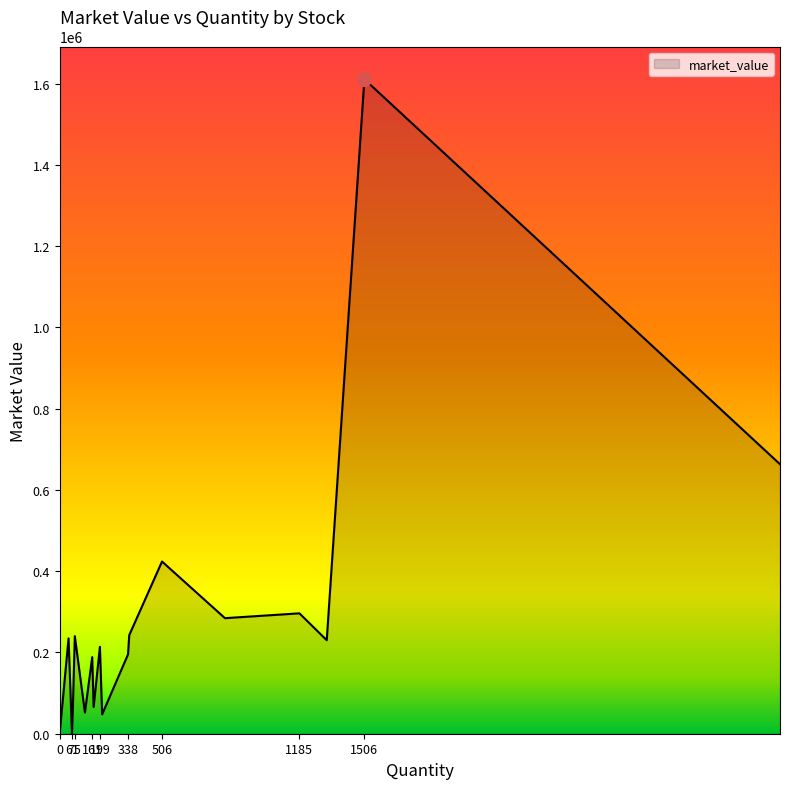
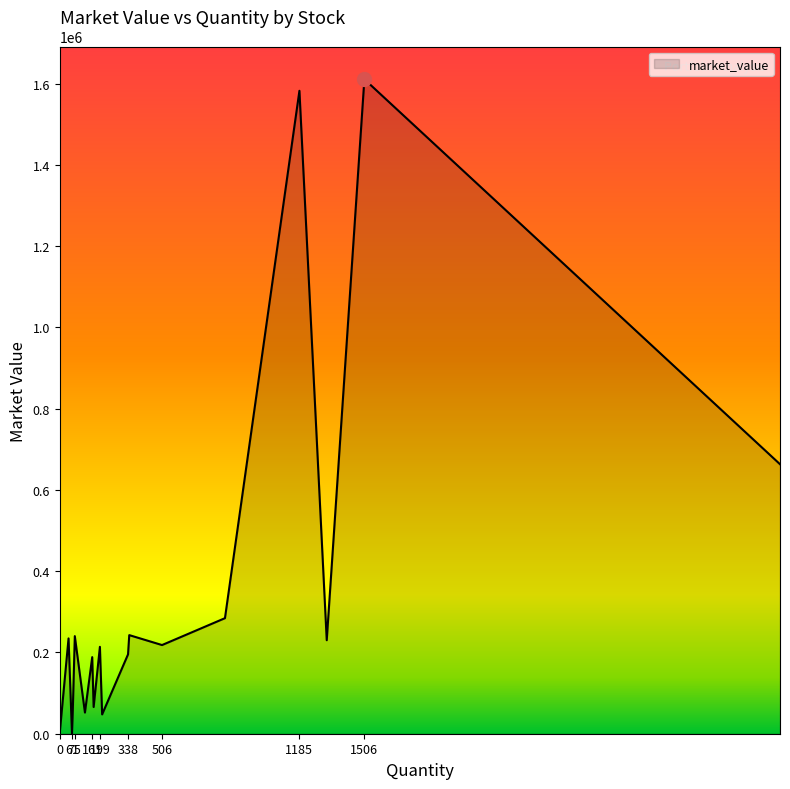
market_value, 506: 420000 -> 220000
market_value, 1185: 300000 -> 1580000
